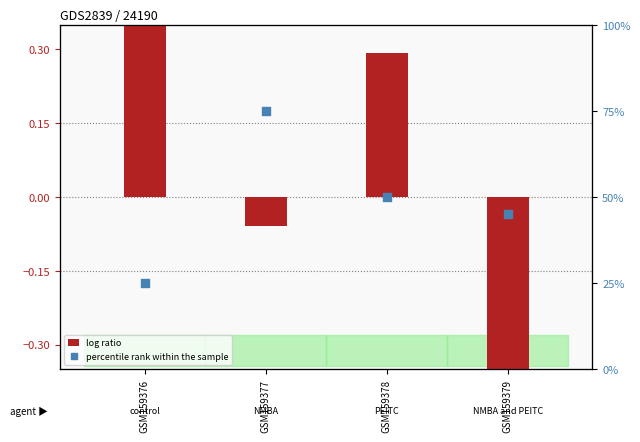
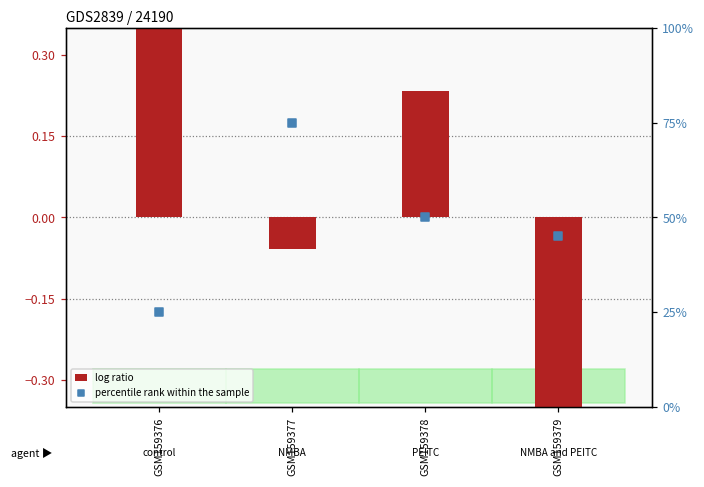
log ratio, GSM159378: 0.29 -> 0.23
